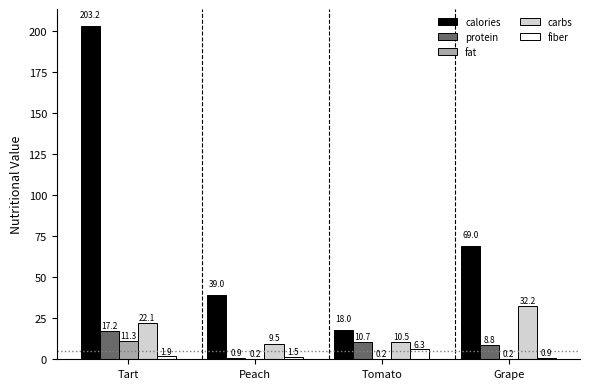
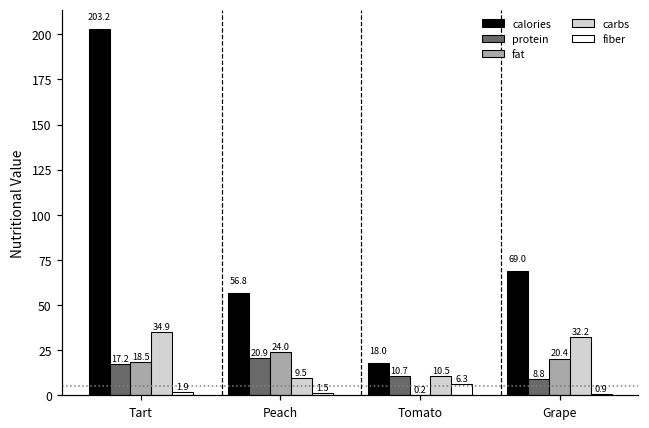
fat, Tart: 11.3 -> 18.5
carbs, Tart: 22.1 -> 34.9
calories, Peach: 39.0 -> 56.8
protein, Peach: 0.9 -> 20.9
fat, Peach: 0.2 -> 24.0
fat, Grape: 0.2 -> 20.4
